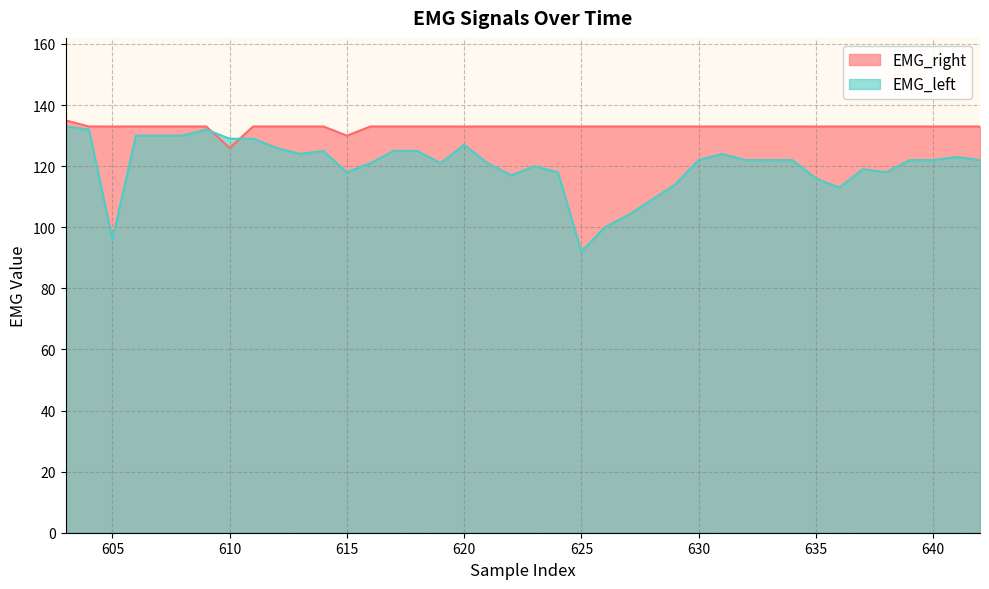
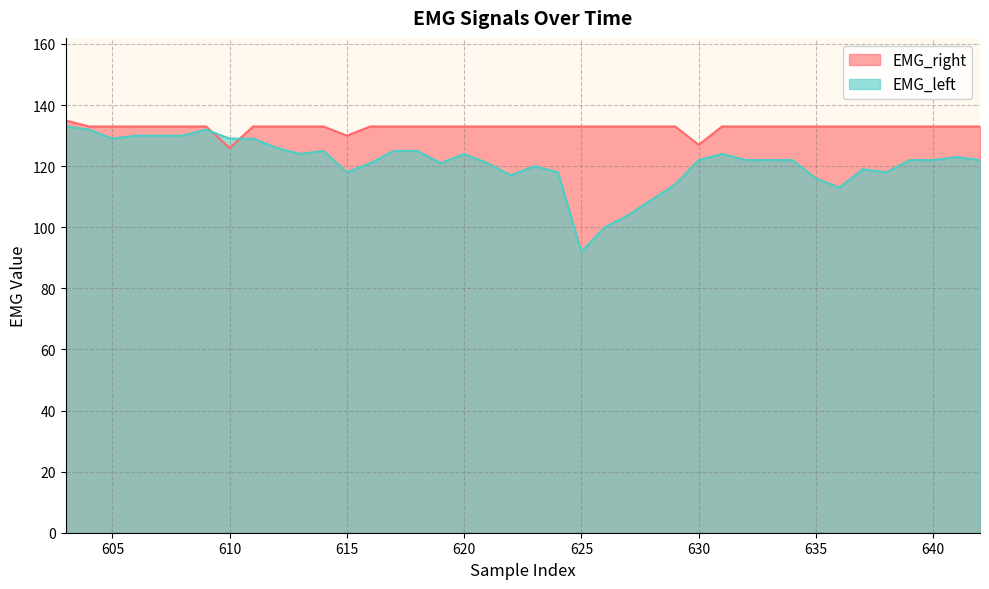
EMG_left, 605: 96 -> 129
EMG_left, 620: 127 -> 124
EMG_right, 630: 133 -> 127
